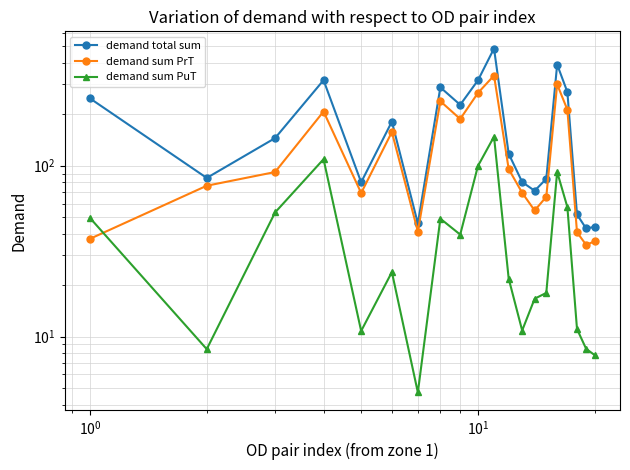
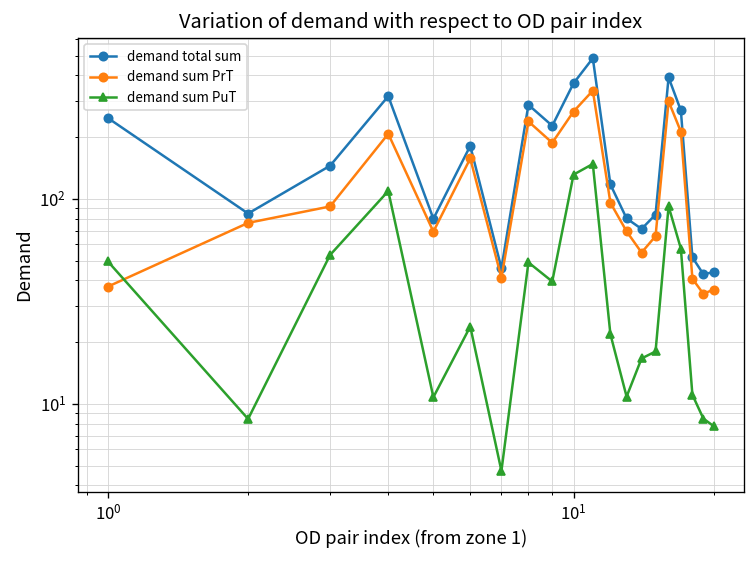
demand total sum, 10^1: 320 -> 370
demand sum PuT, 10^1: 100 -> 130
